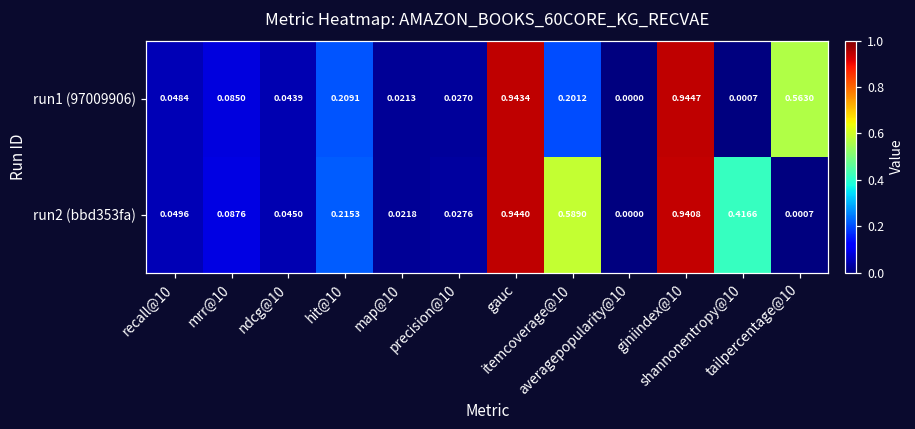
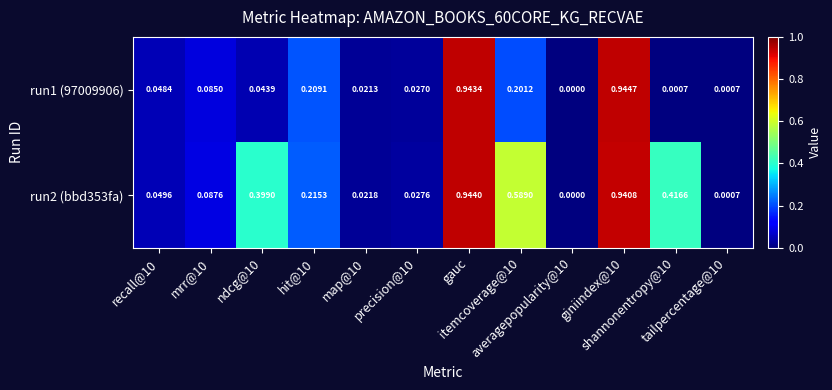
run1 (97009906), tailpercentage@10: 0.5630 -> 0.0007
run2 (bbd353fa), ndcg@10: 0.0450 -> 0.3990
